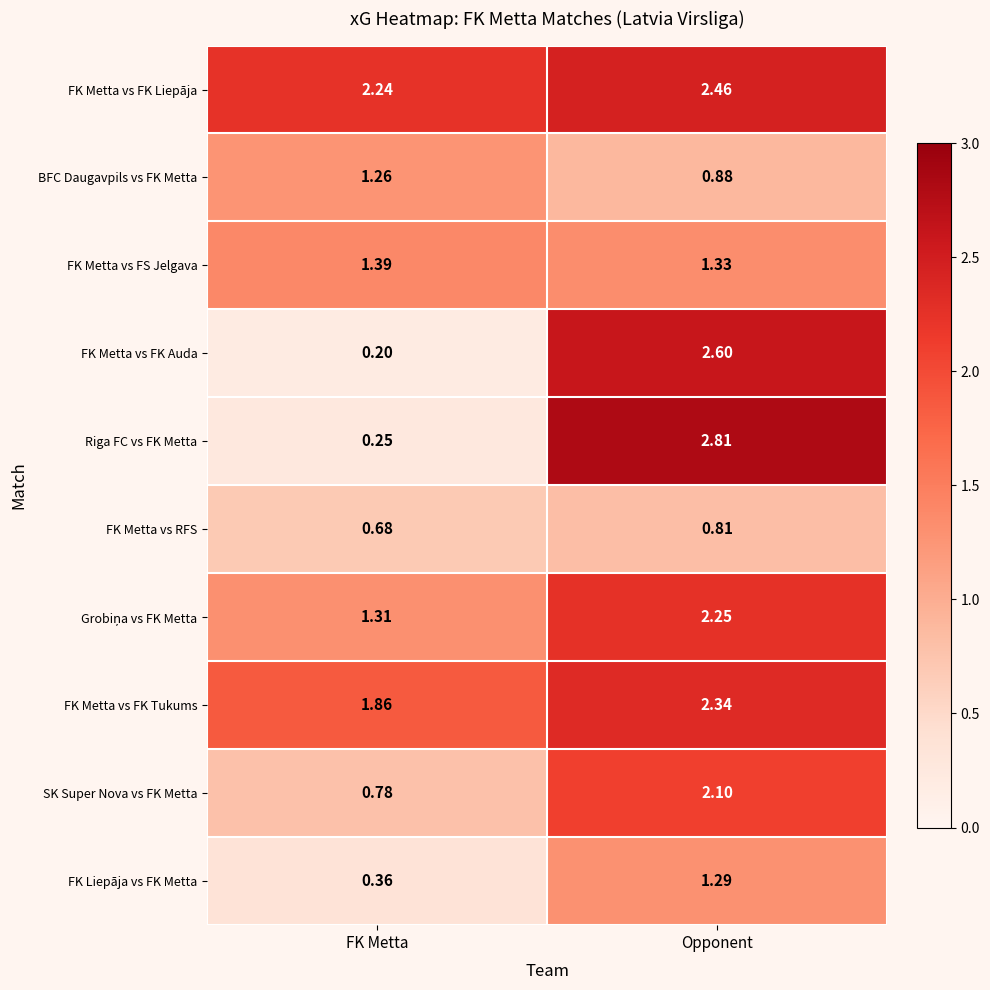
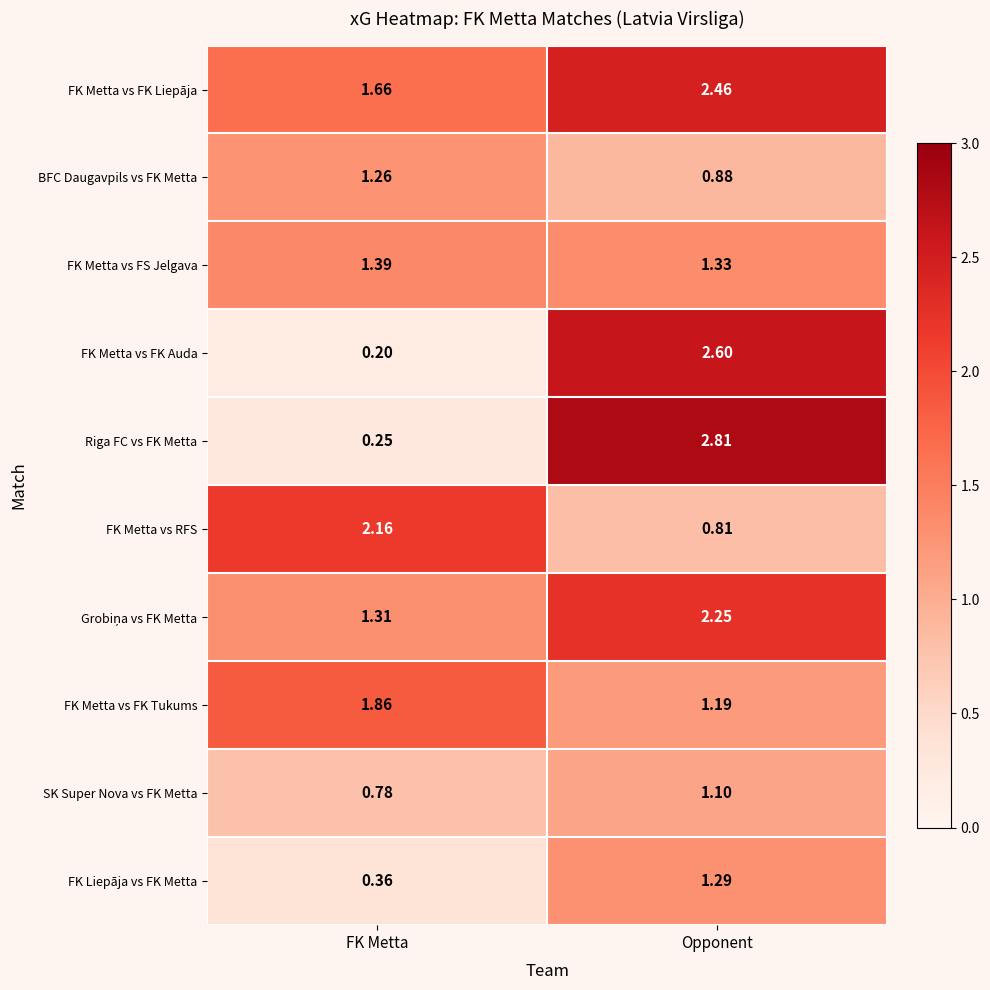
FK Metta vs FK Liepāja, FK Metta: 2.24 -> 1.66
FK Metta vs RFS, FK Metta: 0.68 -> 2.16
FK Metta vs FK Tukums, Opponent: 2.34 -> 1.19
SK Super Nova vs FK Metta, Opponent: 2.10 -> 1.10
